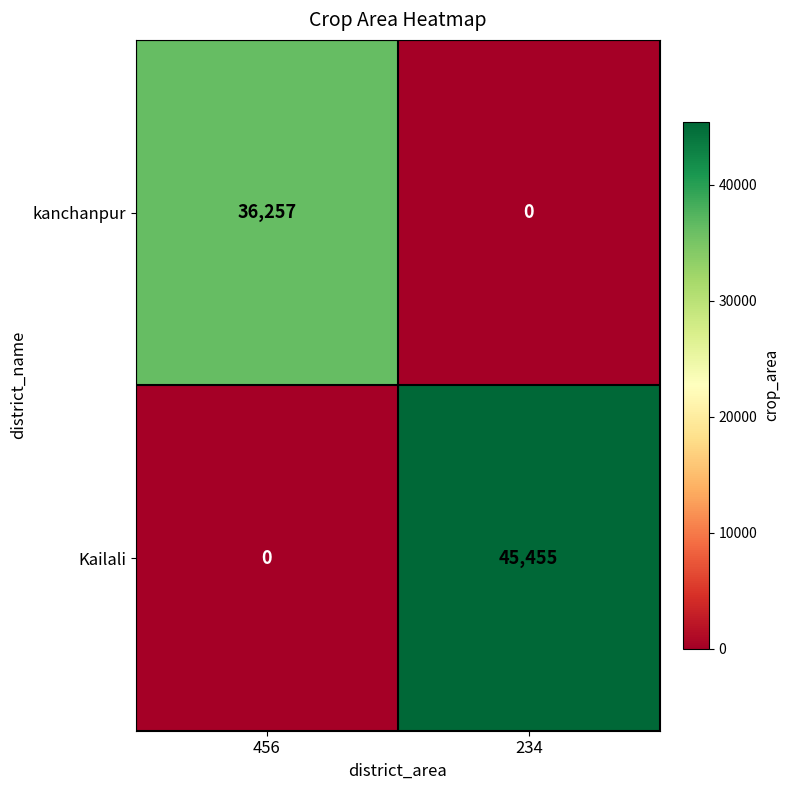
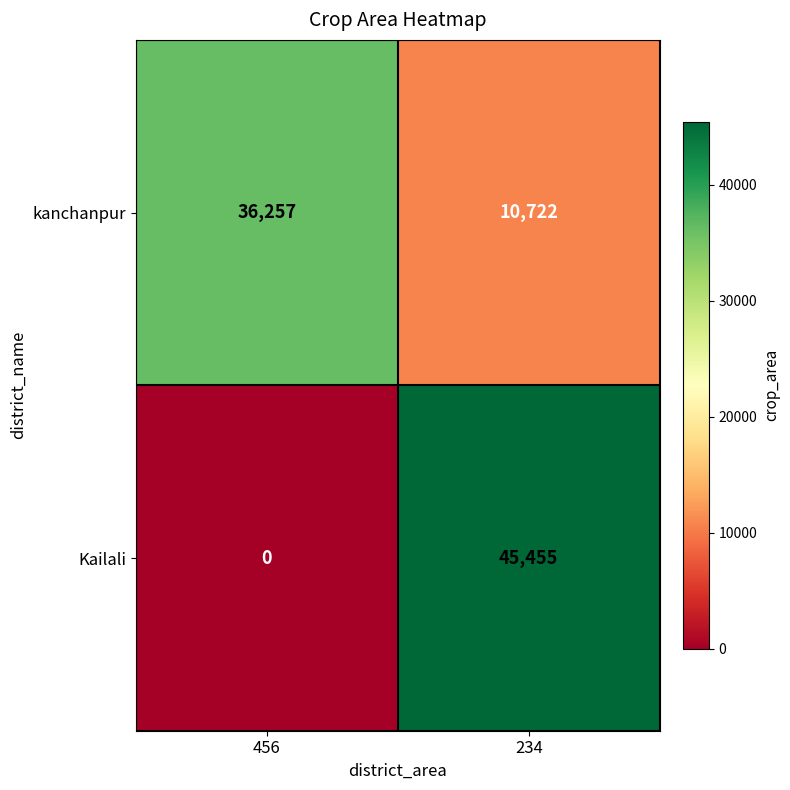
kanchanpur, 234: 0 -> 10,722
